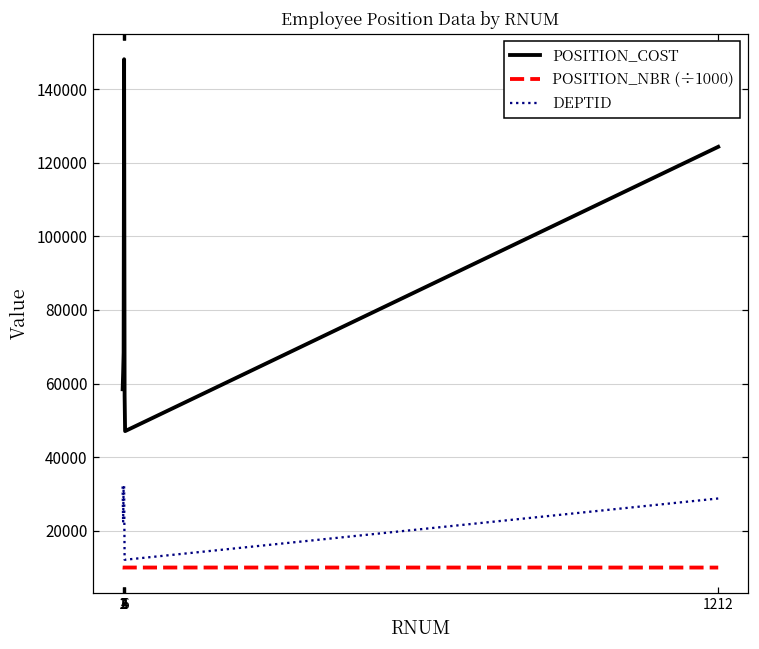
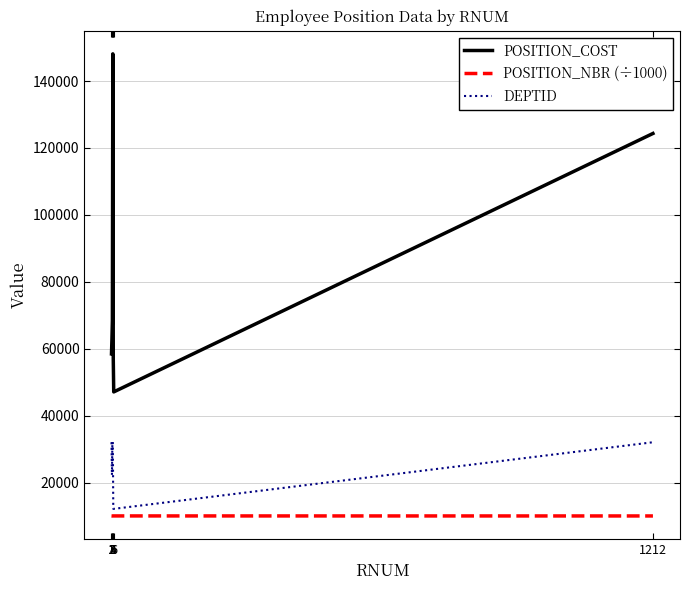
DEPTID, 1212: 29000 -> 32000
